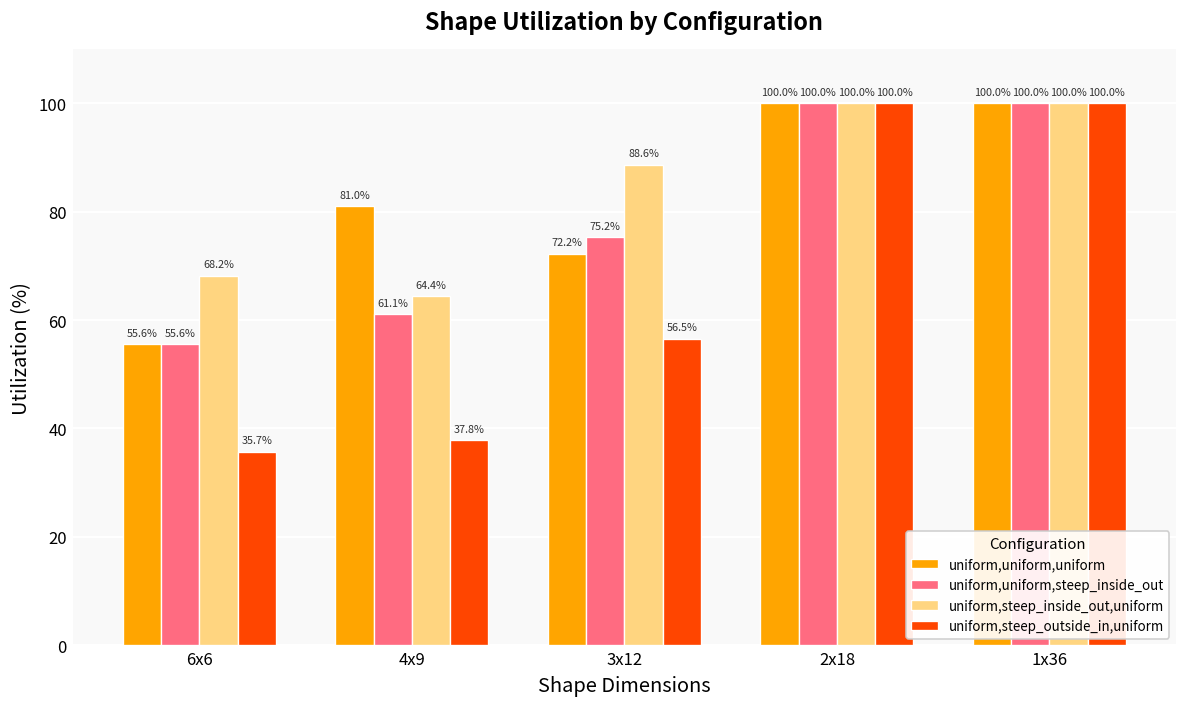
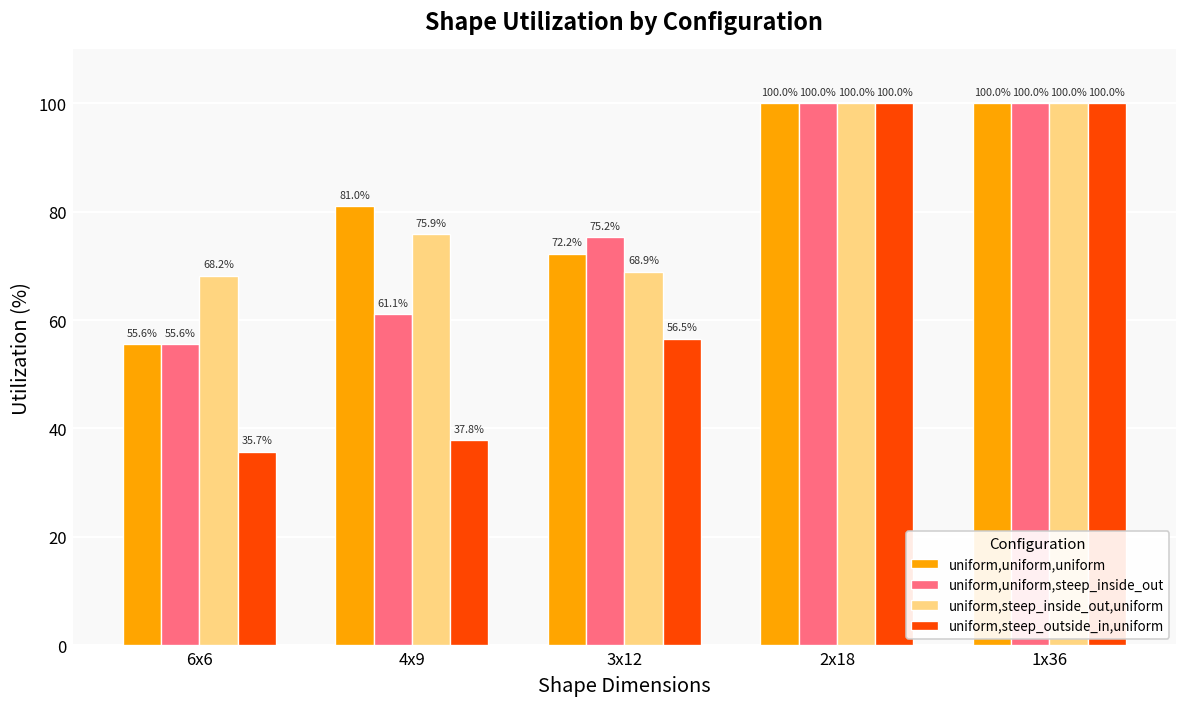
uniform,steep_inside_out,uniform, 4x9: 64.4% -> 75.9%
uniform,steep_inside_out,uniform, 3x12: 88.6% -> 68.9%
